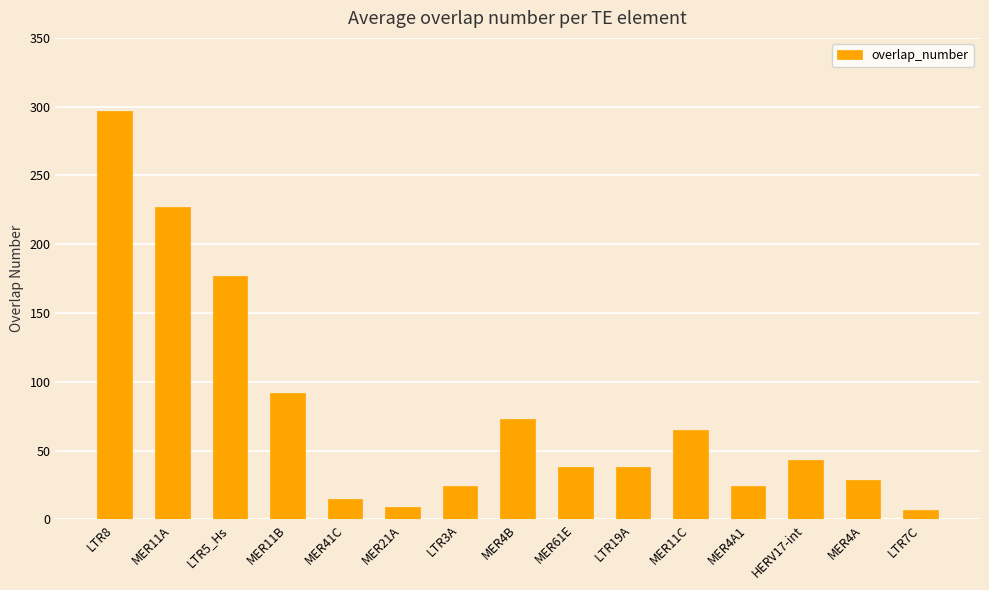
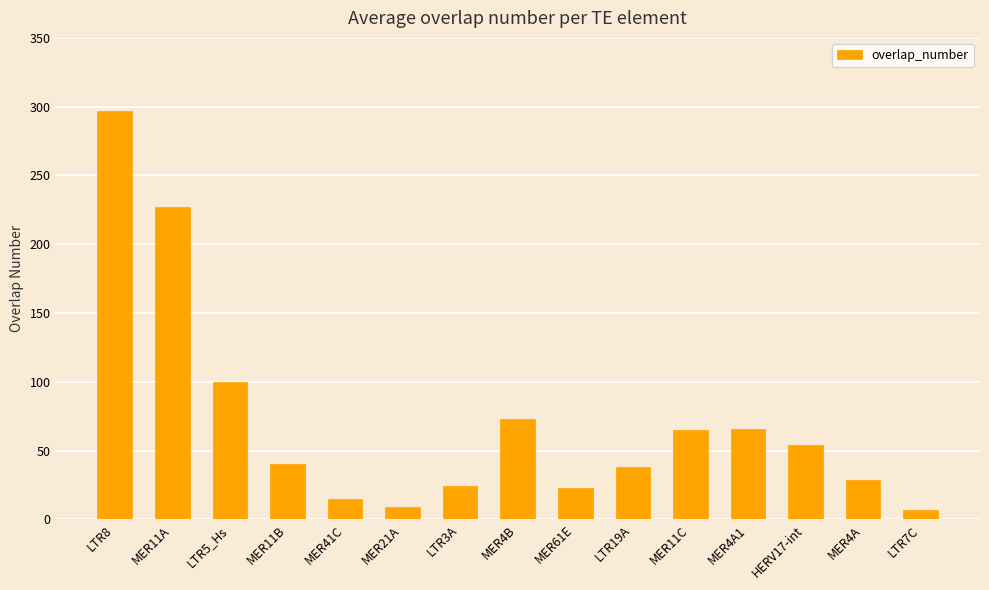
LTR5_Hs: 177 -> 100
MER11B: 92 -> 40
MER61E: 38 -> 23
MER4A1: 24 -> 66
HERV17-int: 43 -> 54
